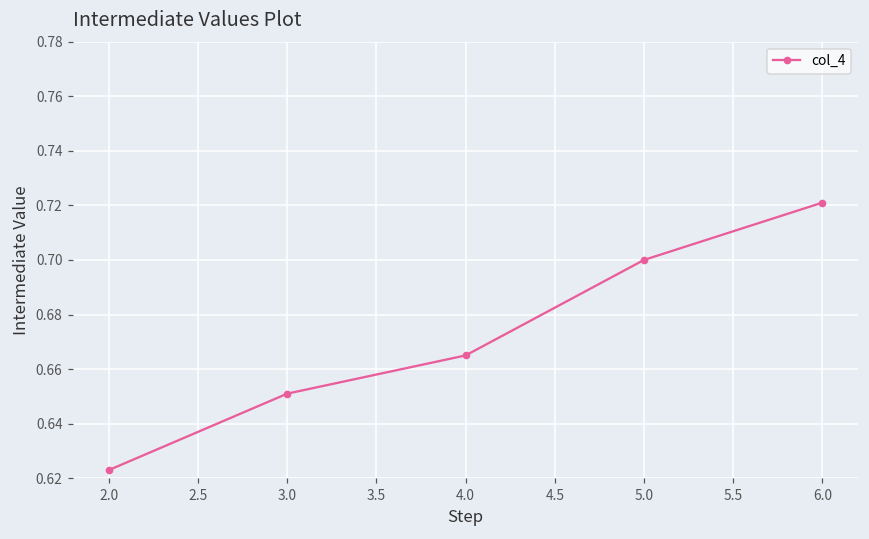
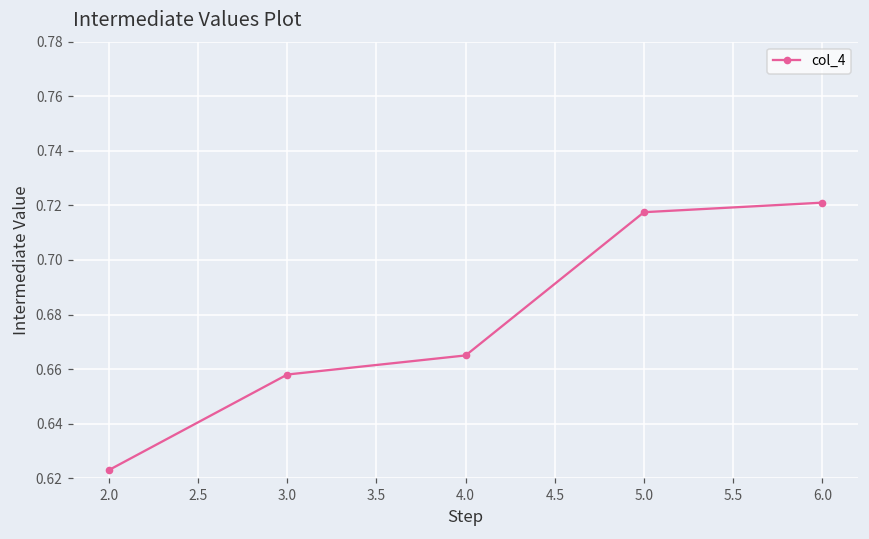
3.0: 0.651 -> 0.658
5.0: 0.700 -> 0.718
